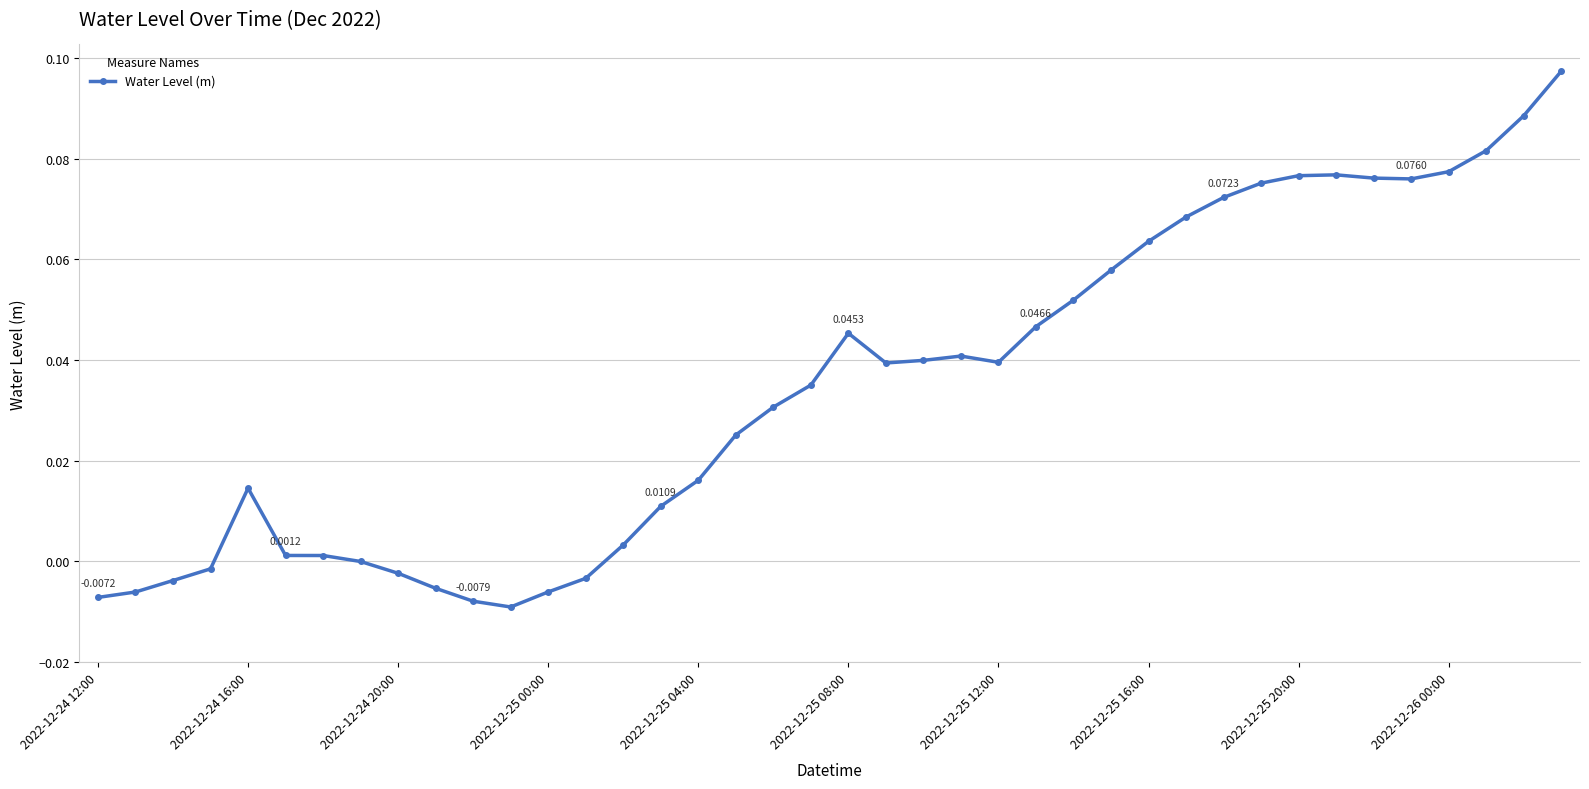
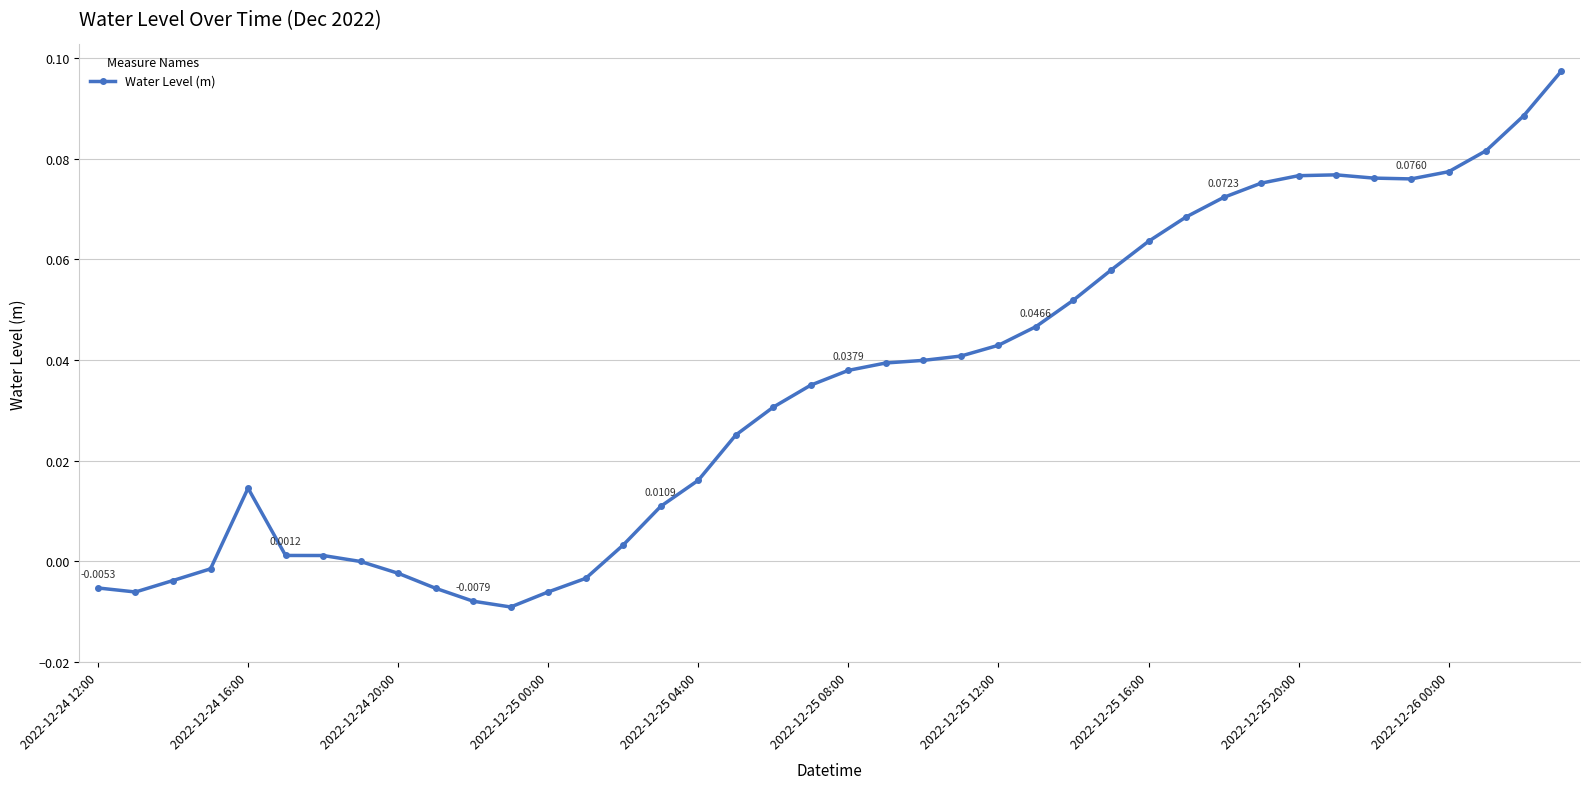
2022-12-24 12:00: -0.0072 -> -0.0053
2022-12-25 08:00: 0.0453 -> 0.0379
2022-12-25 12:00: 0.040 -> 0.043
